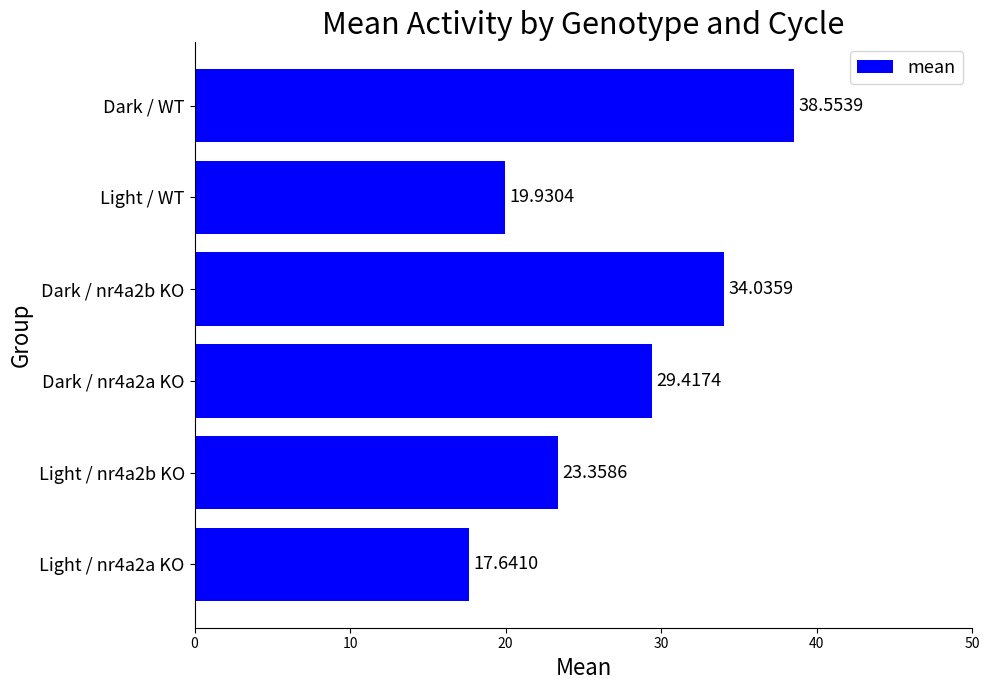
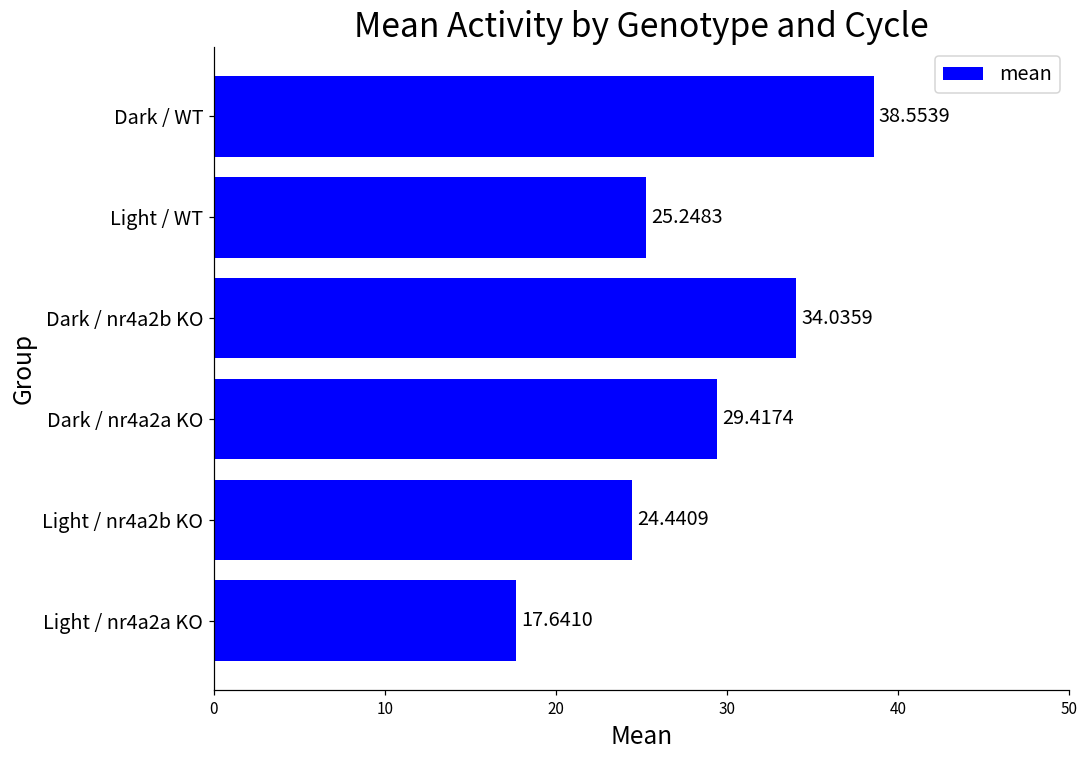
Light / WT: 19.9304 -> 25.2483
Light / nr4a2b KO: 23.3586 -> 24.4409
